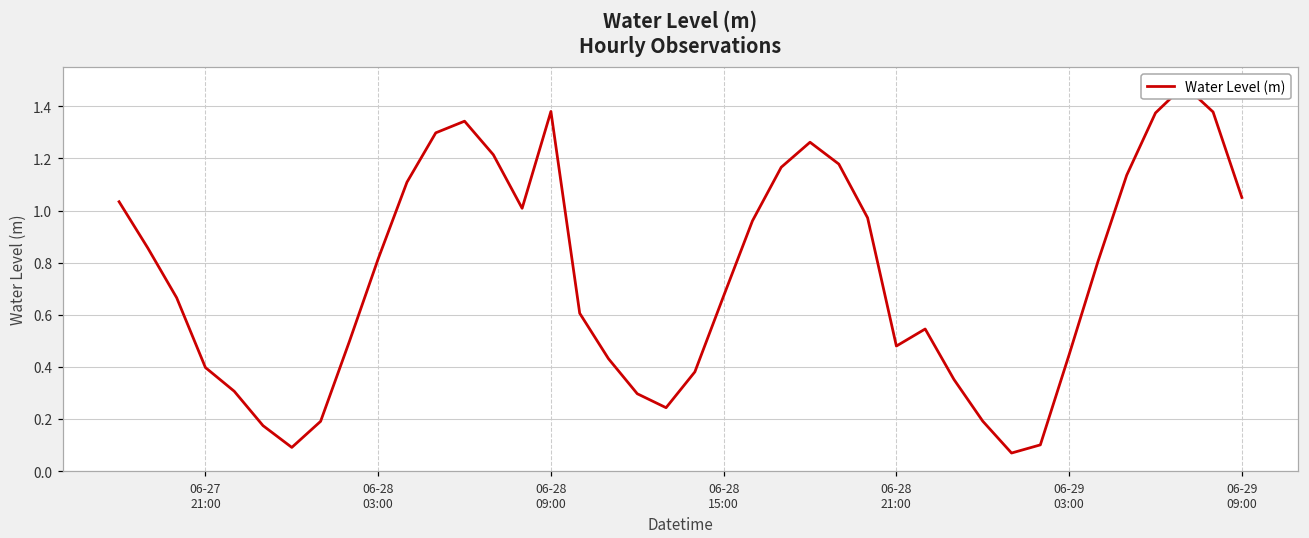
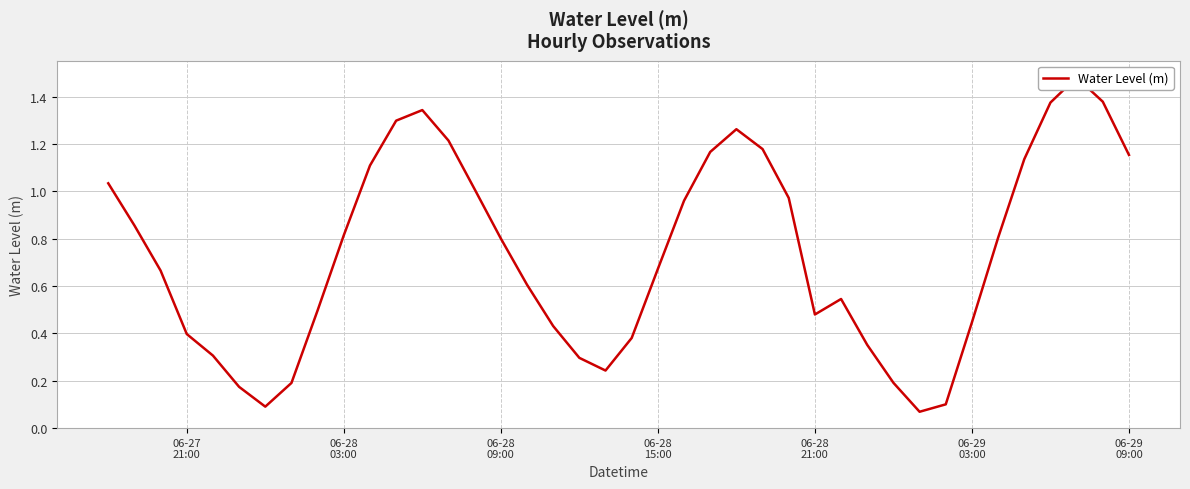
06-28 09:00: 1.38 -> 0.80
06-29 09:00: 1.05 -> 1.15
